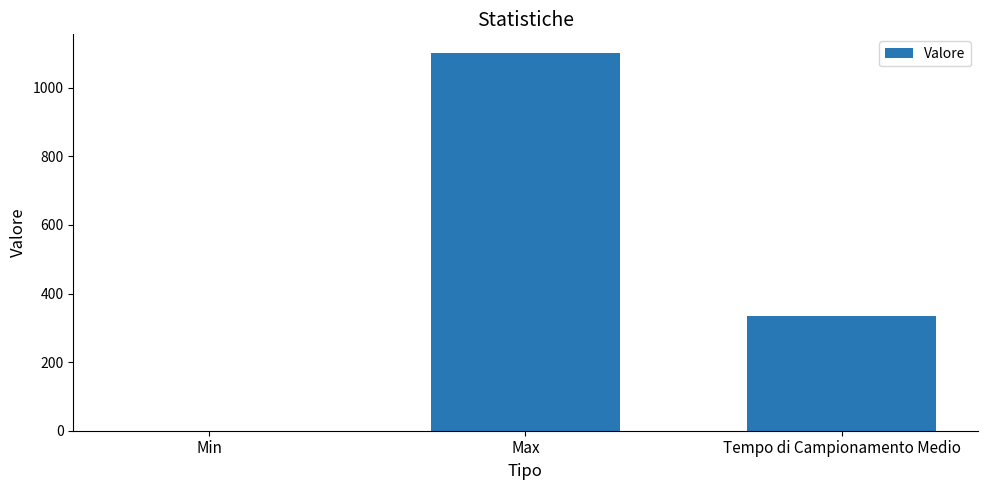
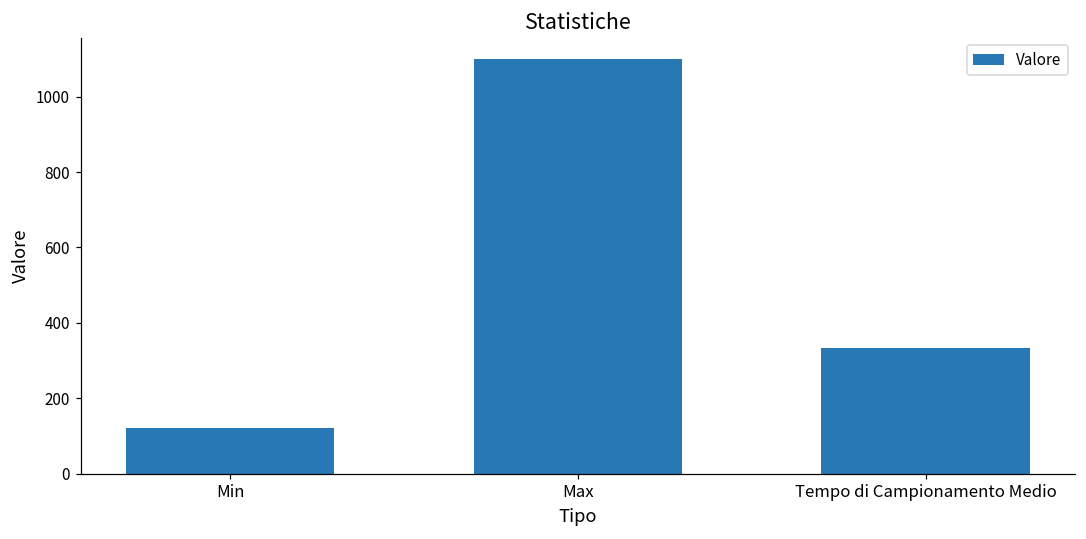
Min: 0 -> 120
